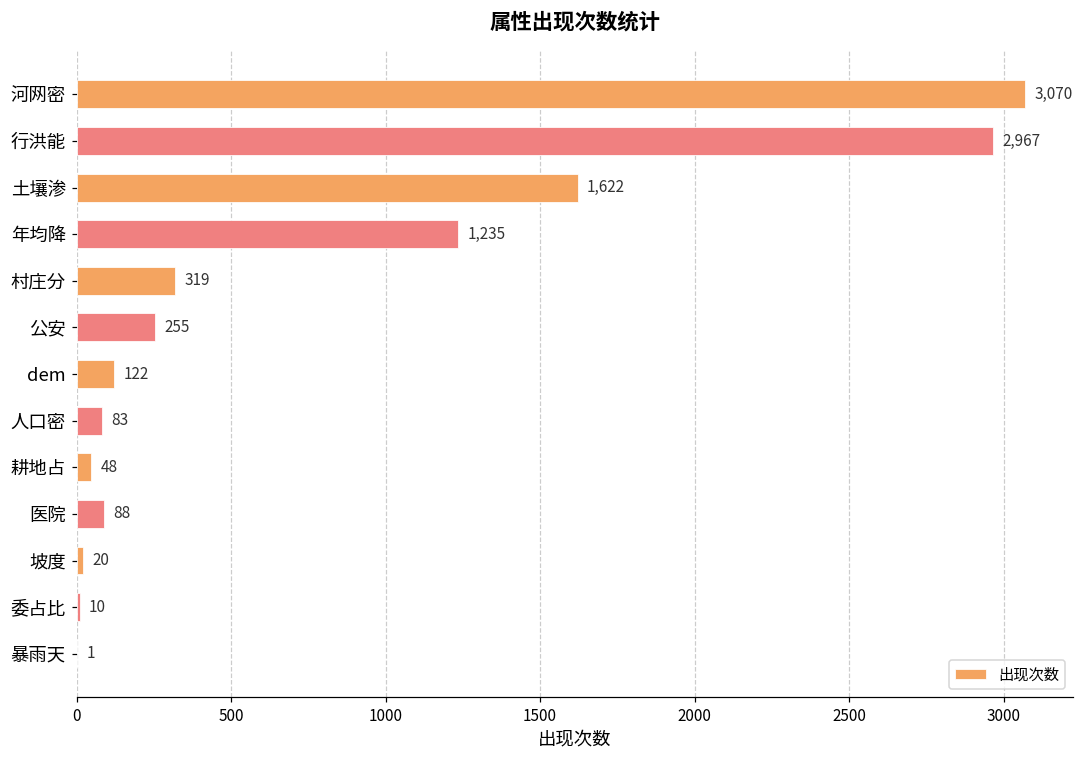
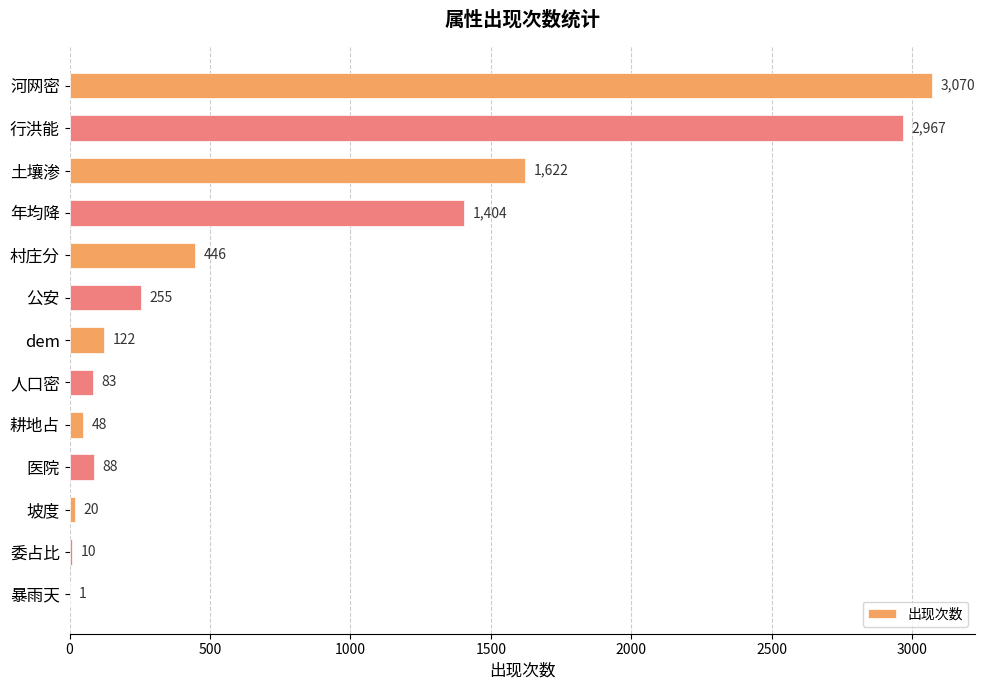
年均降: 1,235 -> 1,404
村庄分: 319 -> 446
